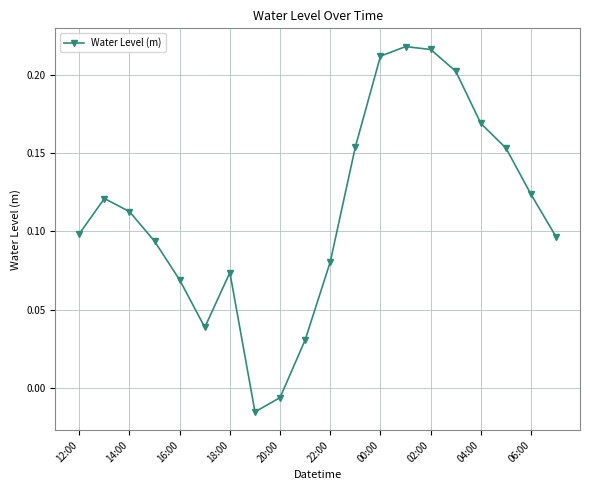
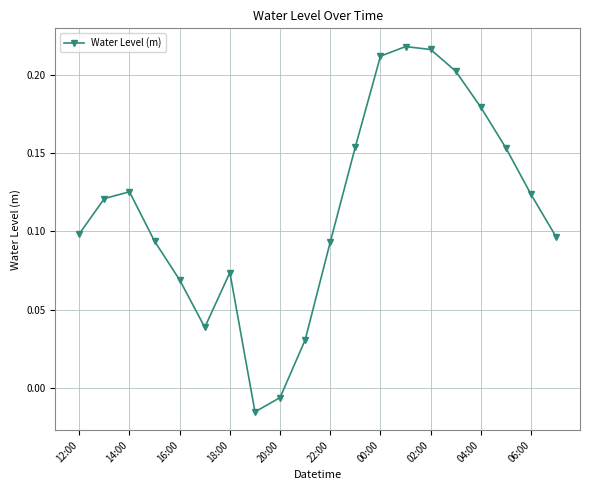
14:00: 0.113 -> 0.125
22:00: 0.081 -> 0.093
04:00: 0.169 -> 0.179
